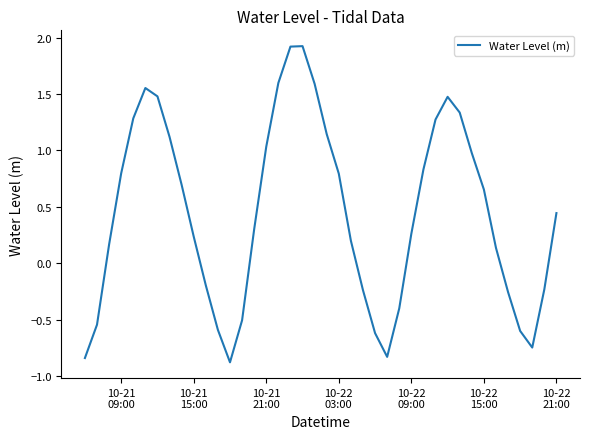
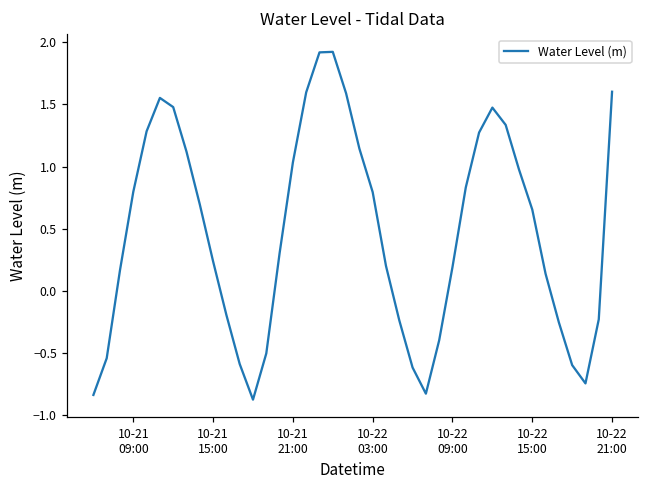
10-22 09:00: 0.26 -> 0.19
10-22 21:00: 0.45 -> 1.60
